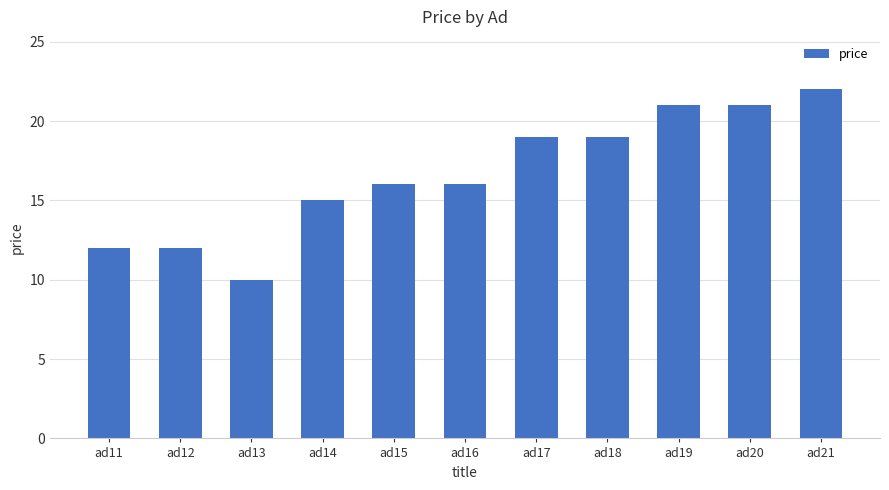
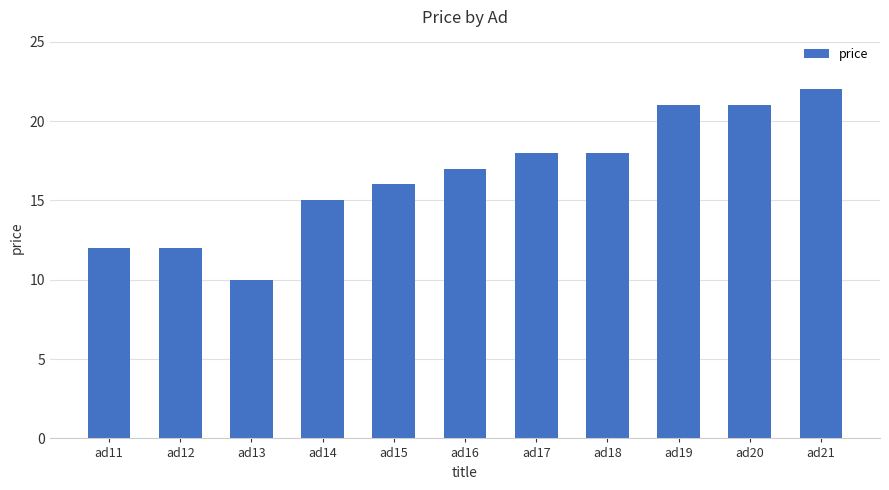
ad16: 16 -> 17
ad17: 19 -> 18
ad18: 19 -> 18
